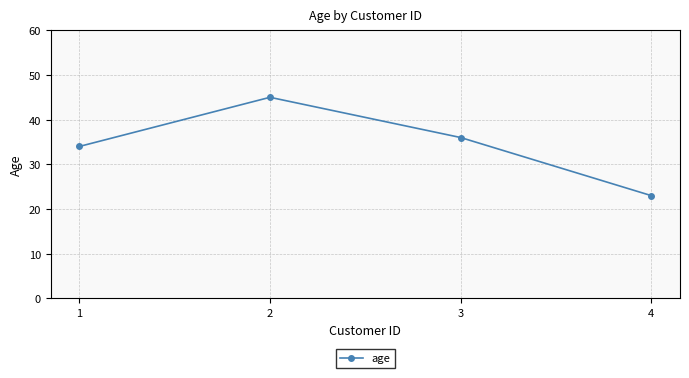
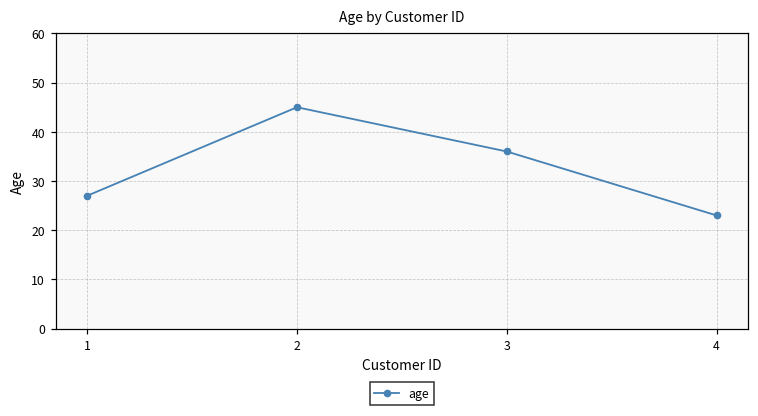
1: 34 -> 27
